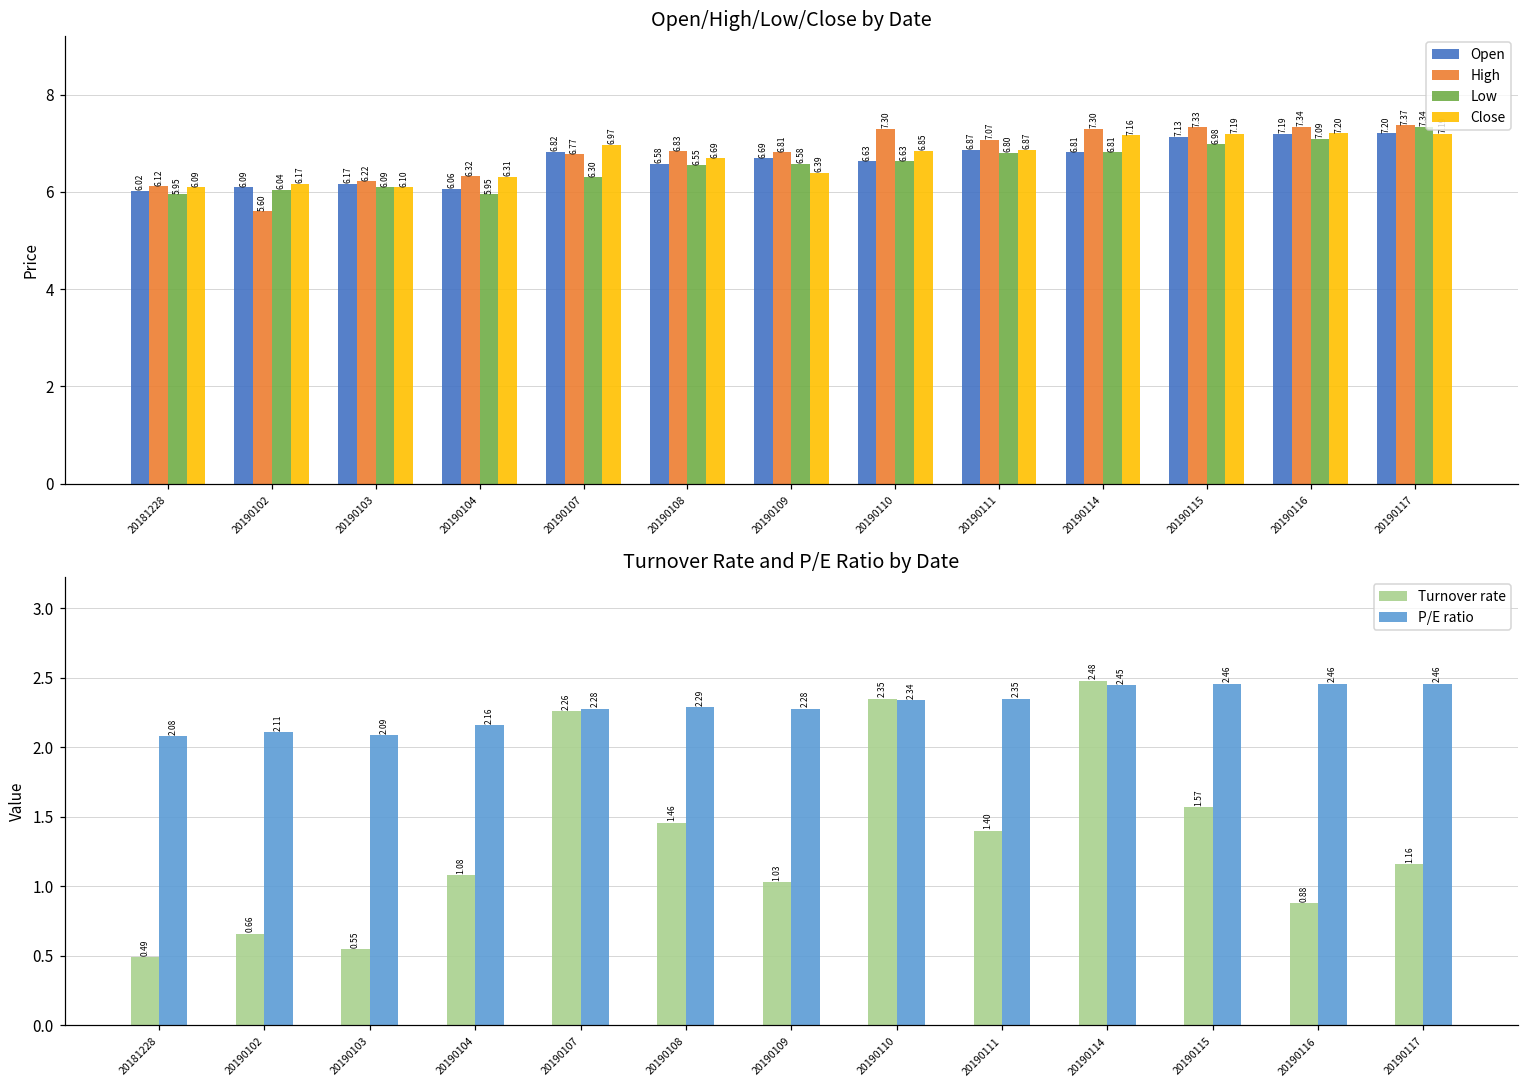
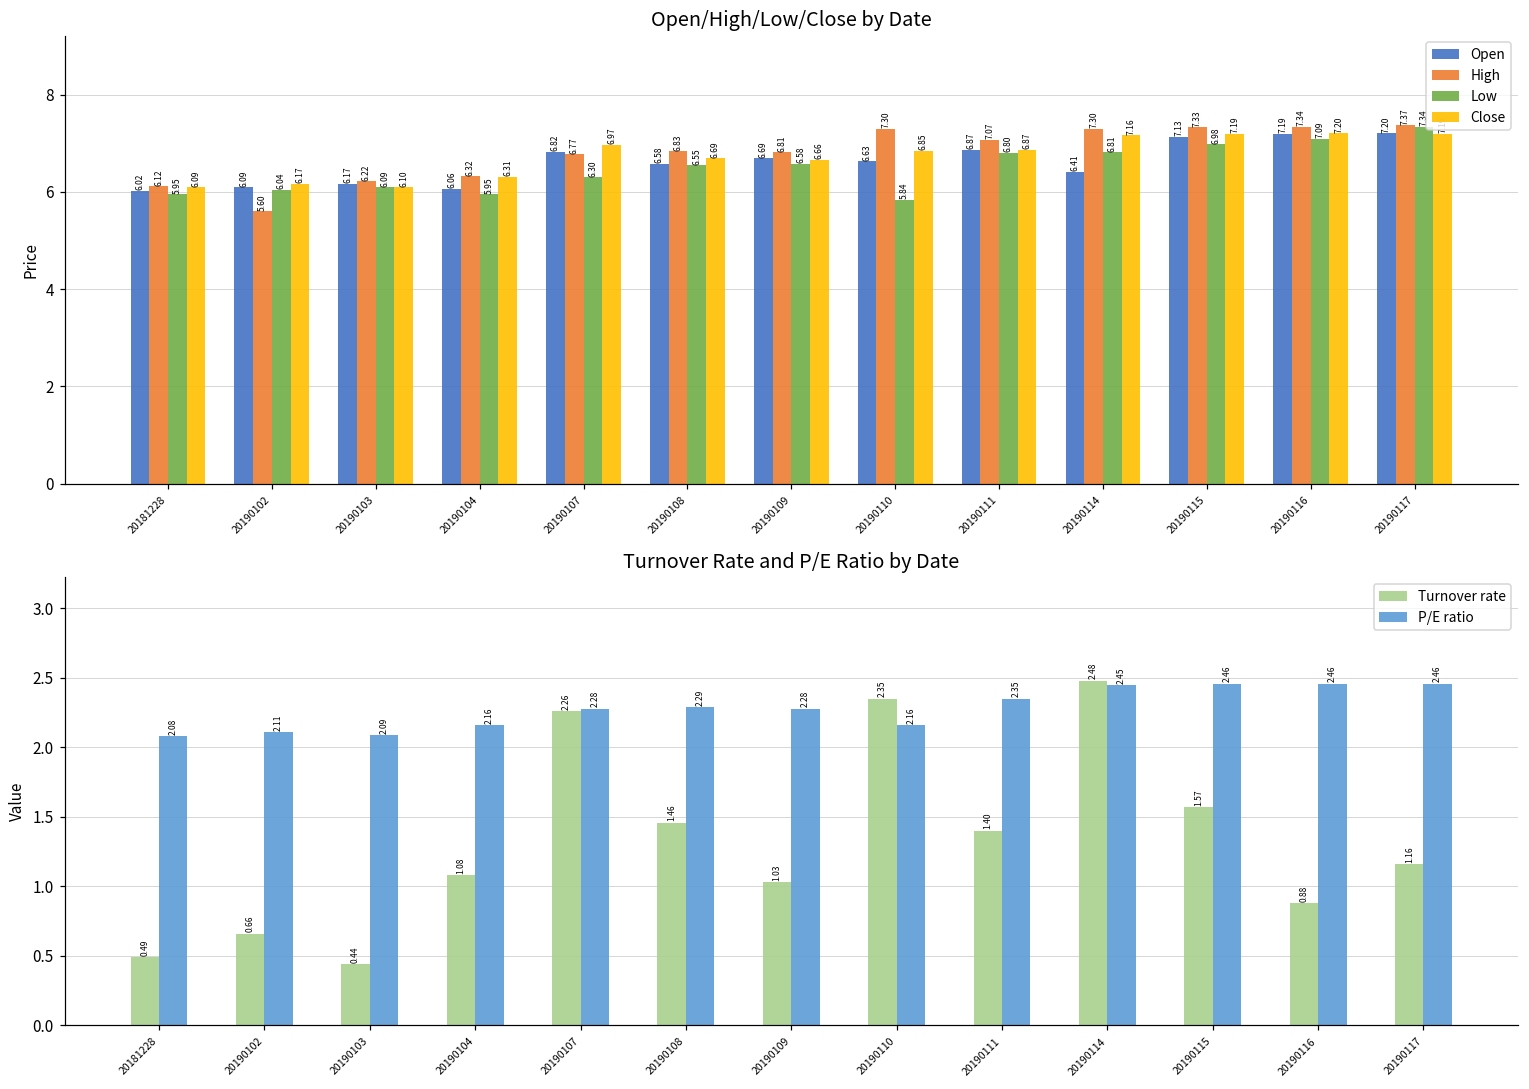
Open/High/Low/Close by Date, Close, 20190109: 6.39 -> 6.66
Open/High/Low/Close by Date, Low, 20190110: 6.63 -> 5.84
Open/High/Low/Close by Date, Open, 20190114: 6.81 -> 6.41
Turnover Rate and P/E Ratio by Date, Turnover rate, 20190103: 0.55 -> 0.44
Turnover Rate and P/E Ratio by Date, P/E ratio, 20190110: 2.34 -> 2.16
